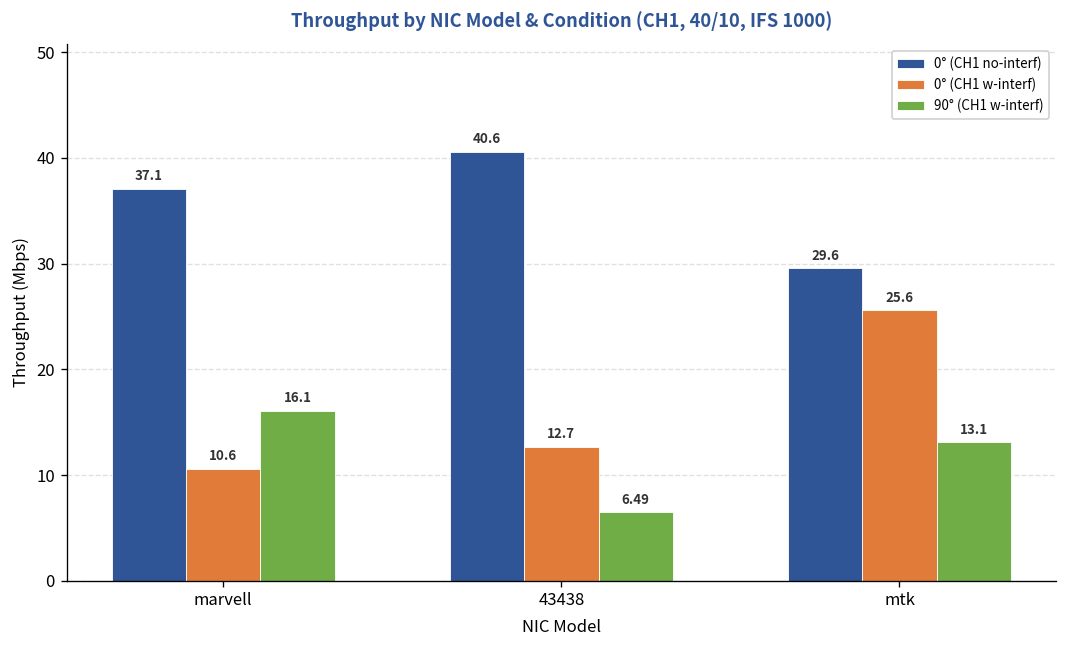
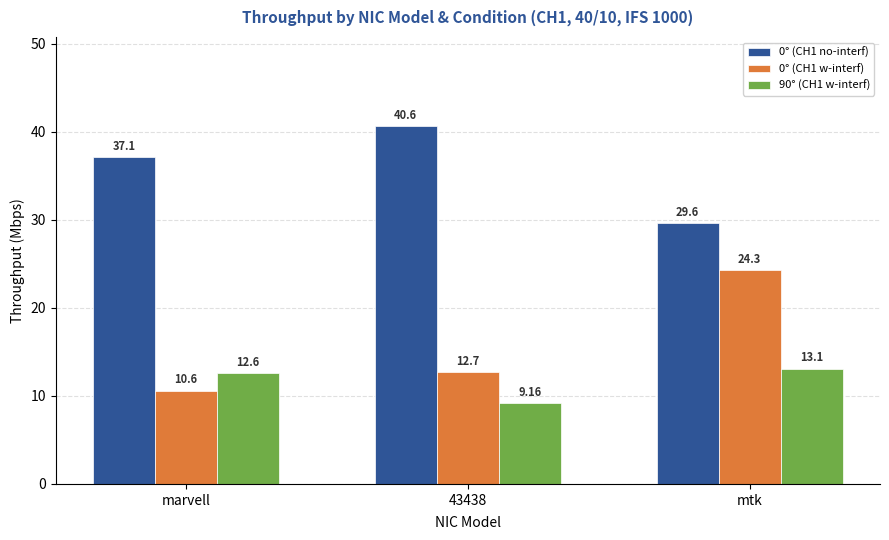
90° (CH1 w-interf), marvell: 16.1 -> 12.6
90° (CH1 w-interf), 43438: 6.49 -> 9.16
0° (CH1 w-interf), mtk: 25.6 -> 24.3
